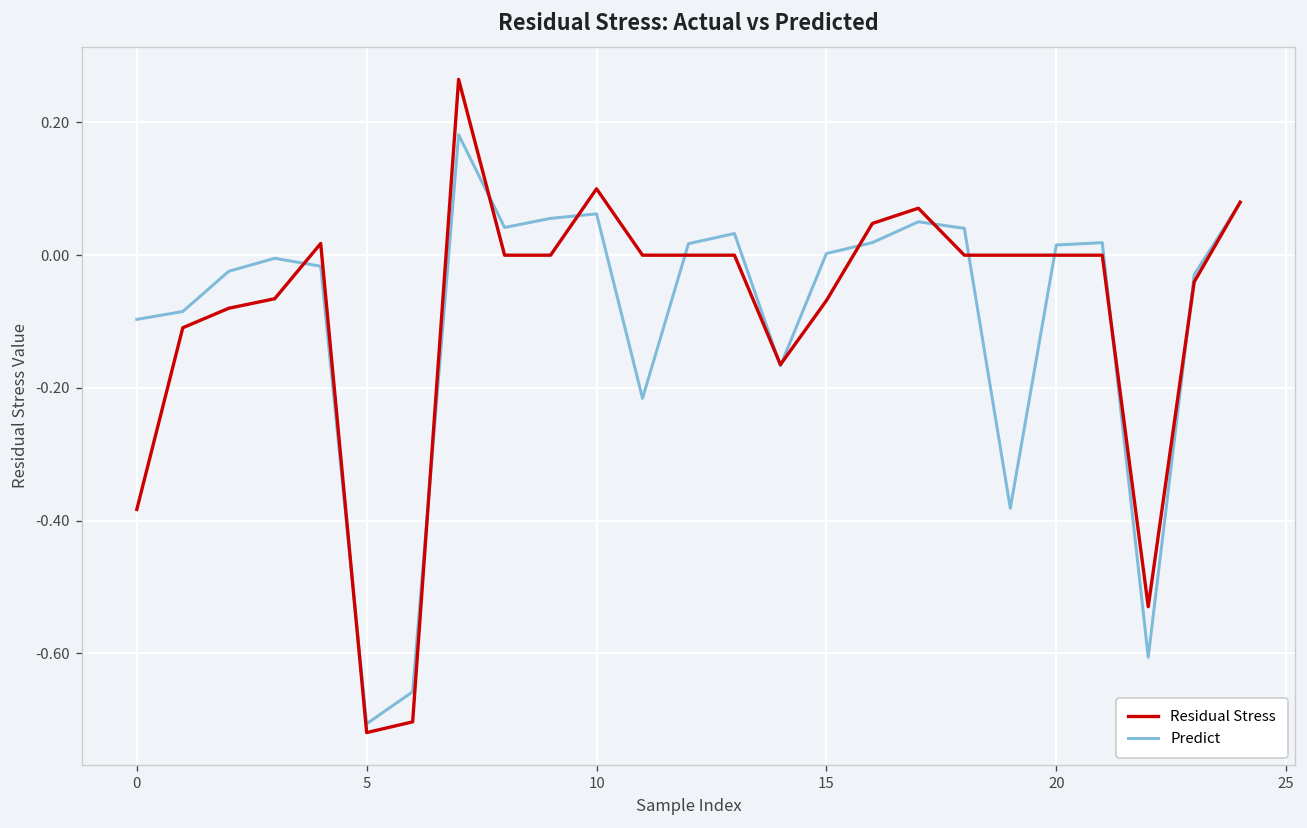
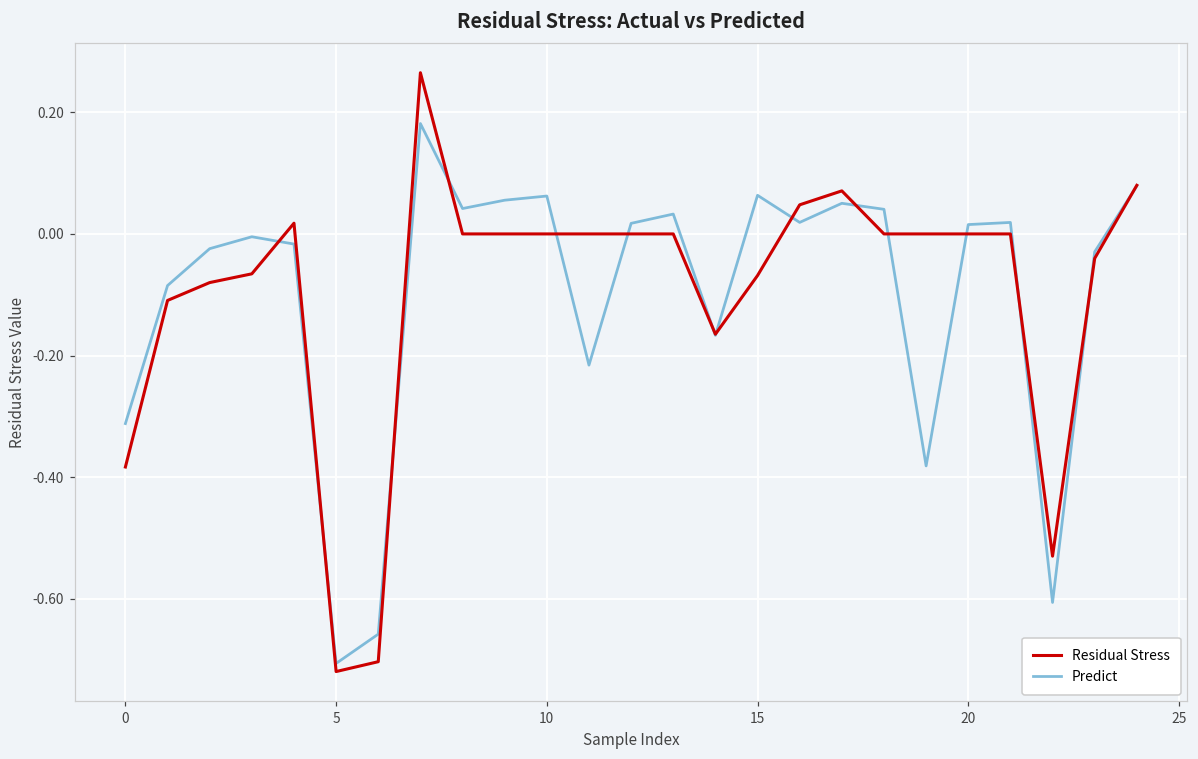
Predict, 0: -0.10 -> -0.31
Residual Stress, 10: 0.1 -> 0.0
Predict, 15: 0.00 -> 0.06
